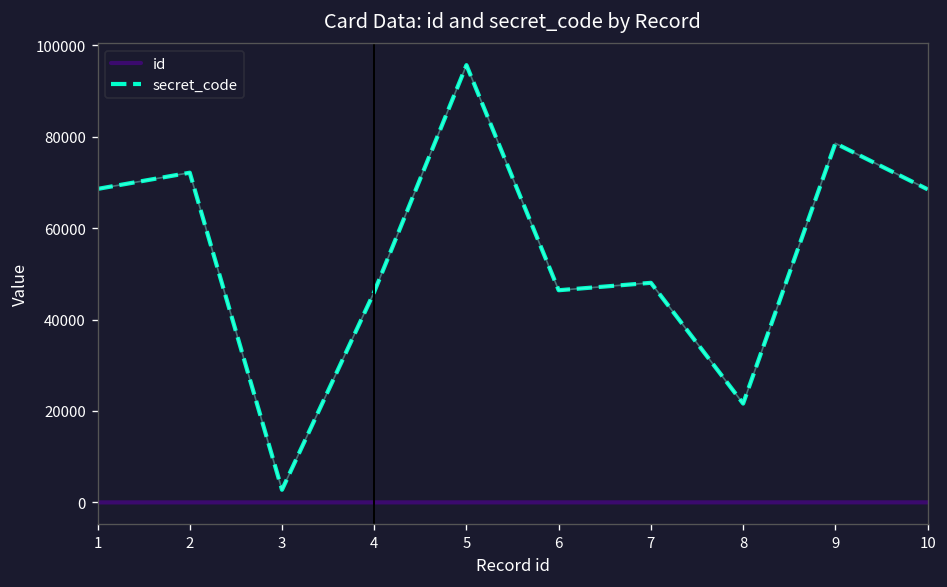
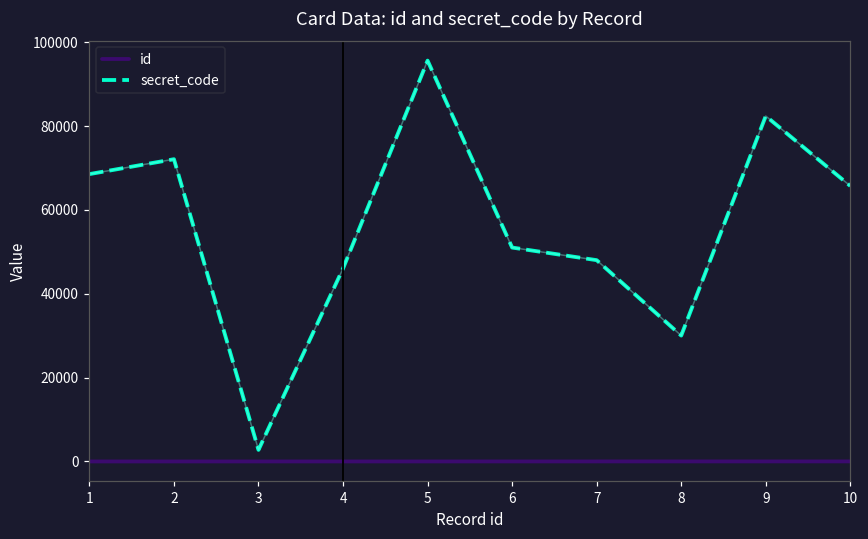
secret_code, 6: 46000 -> 51000
secret_code, 8: 22000 -> 30000
secret_code, 9: 79000 -> 82000
secret_code, 10: 68000 -> 66000
